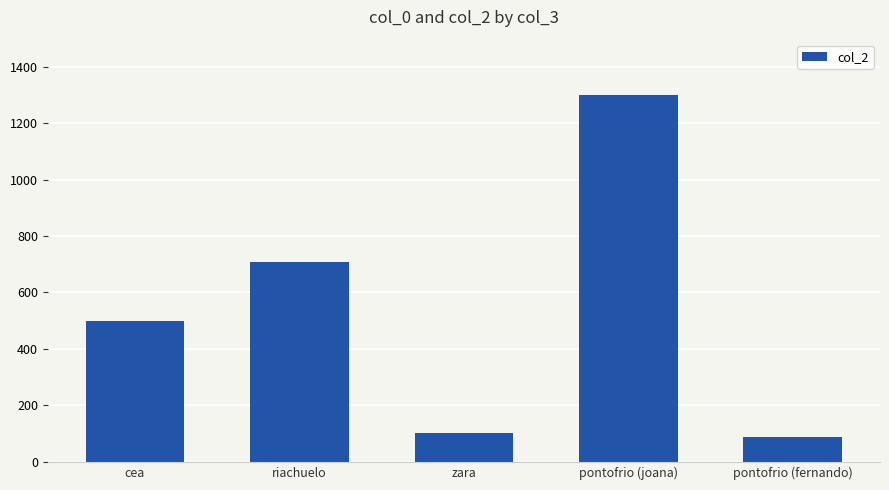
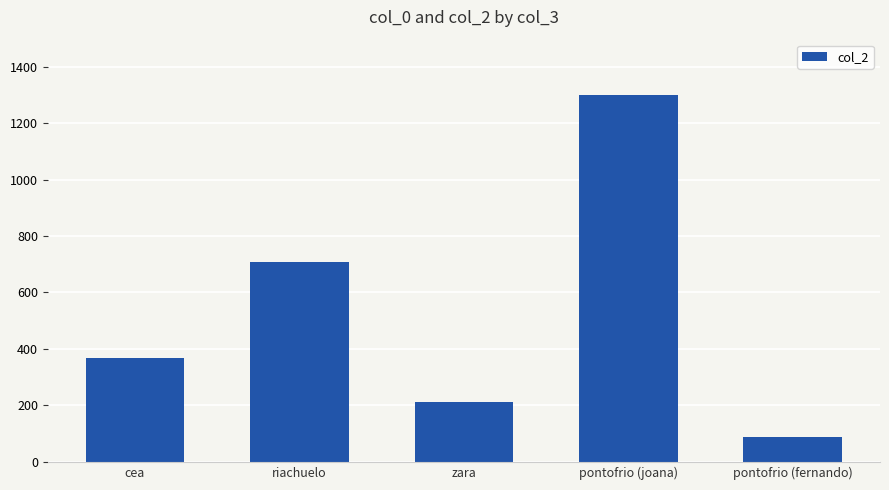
cea: 500 -> 370
zara: 100 -> 210
